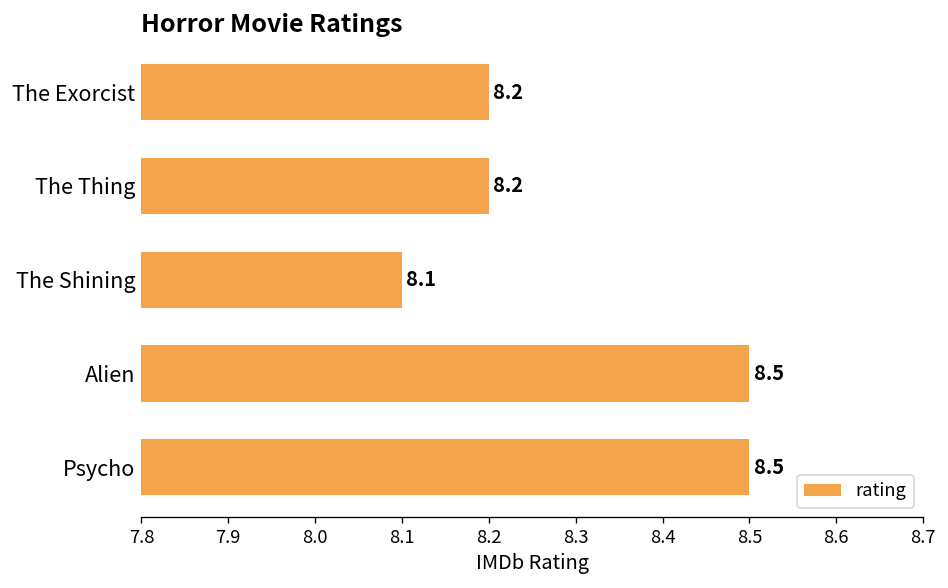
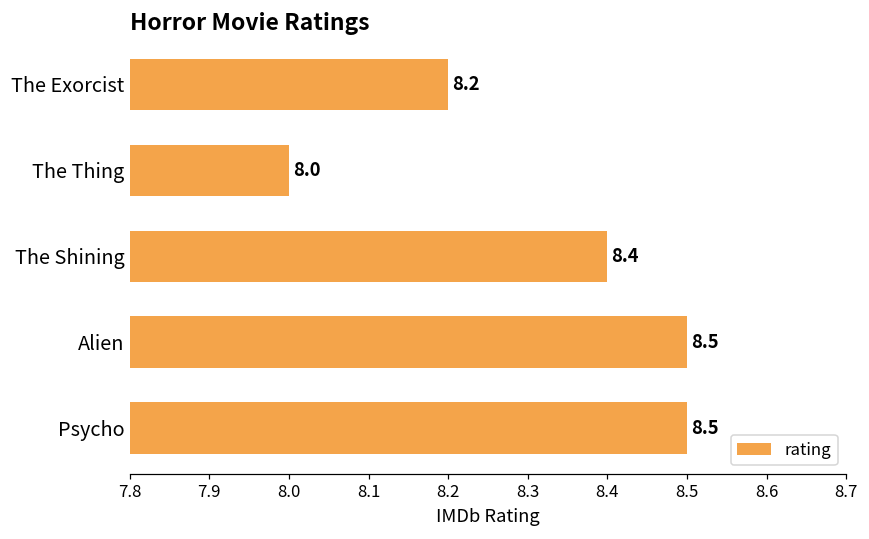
The Thing: 8.2 -> 8.0
The Shining: 8.1 -> 8.4
